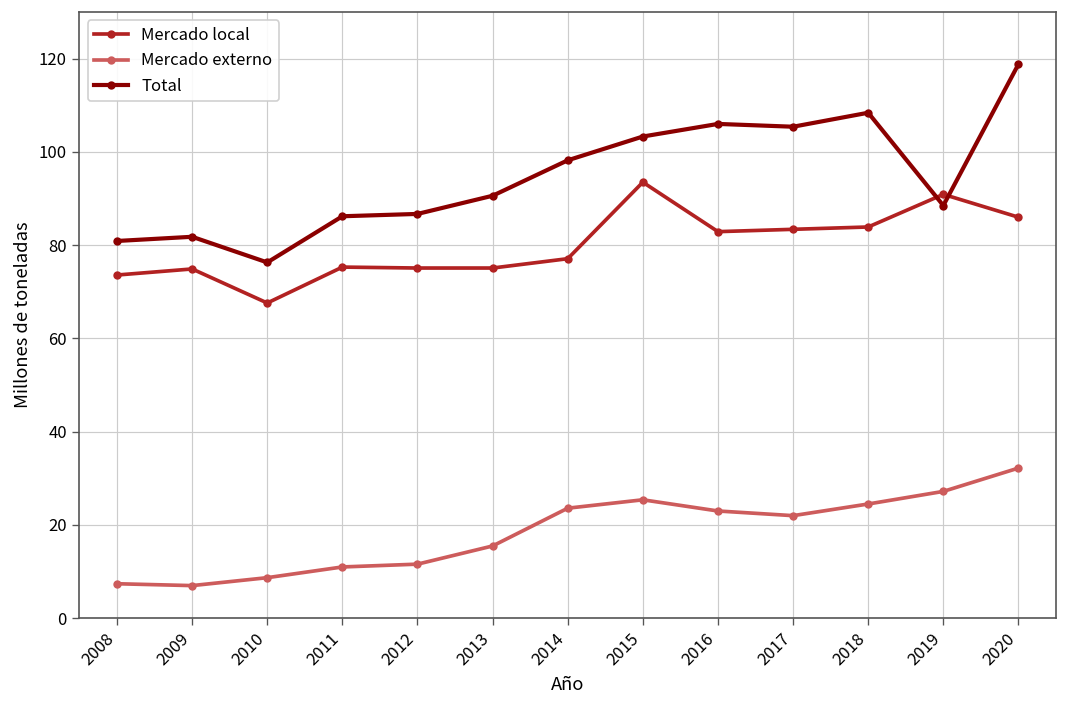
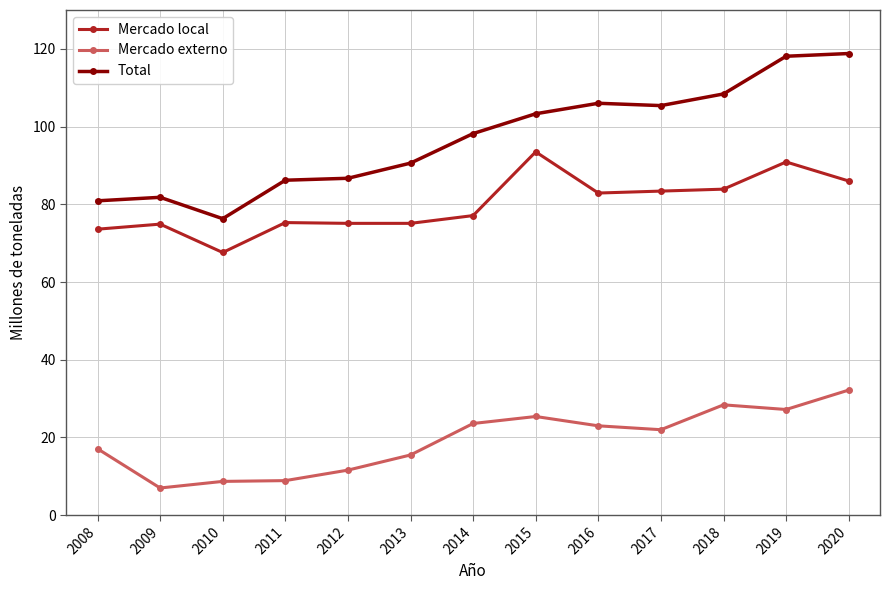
Mercado externo, 2008: 7 -> 17
Mercado externo, 2011: 11 -> 9
Mercado externo, 2018: 25 -> 28
Total, 2019: 89 -> 118
